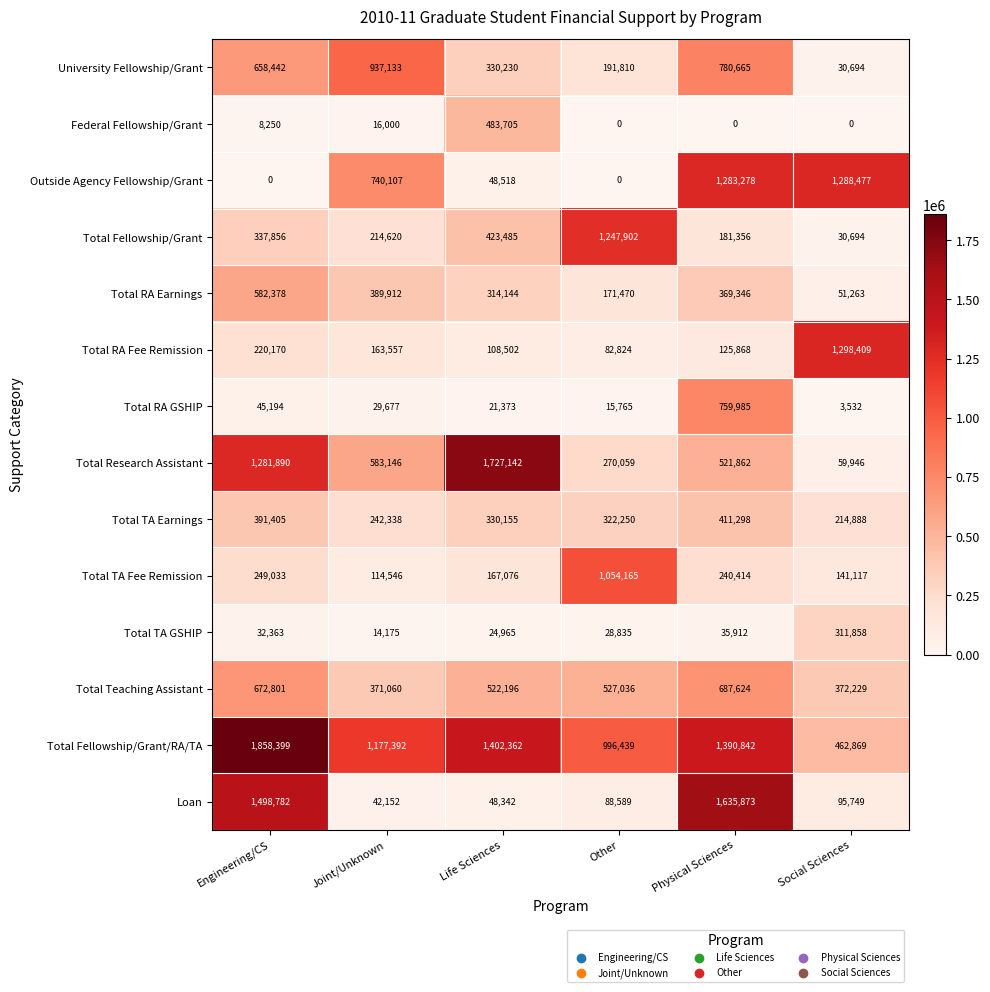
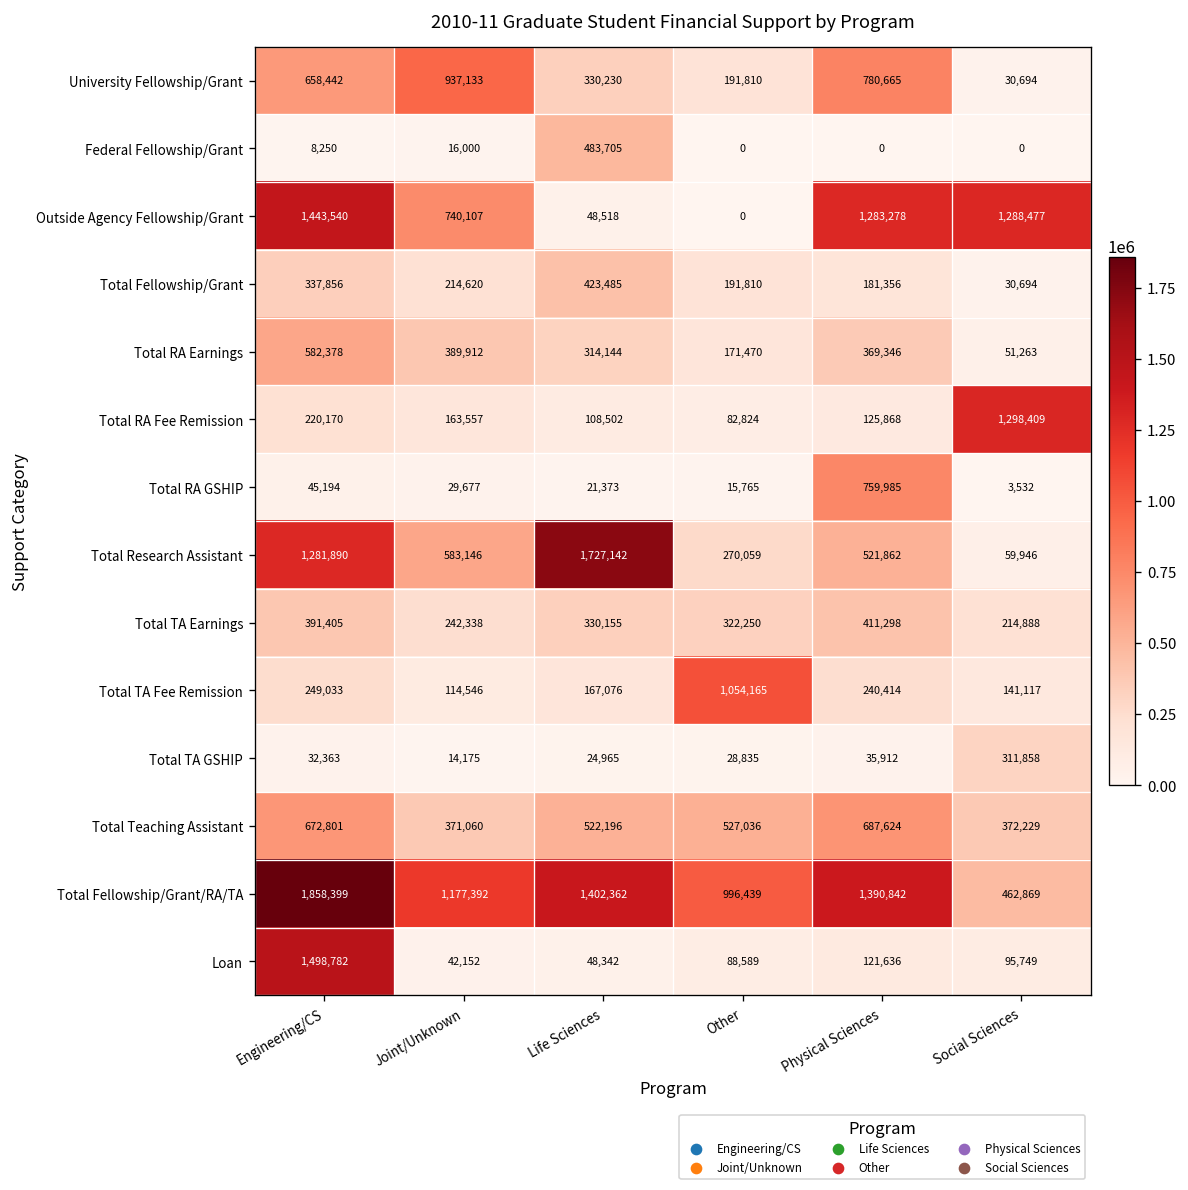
Outside Agency Fellowship/Grant, Engineering/CS: 0 -> 1,443,540
Total Fellowship/Grant, Other: 1,247,902 -> 191,810
Loan, Physical Sciences: 1,635,873 -> 121,636
